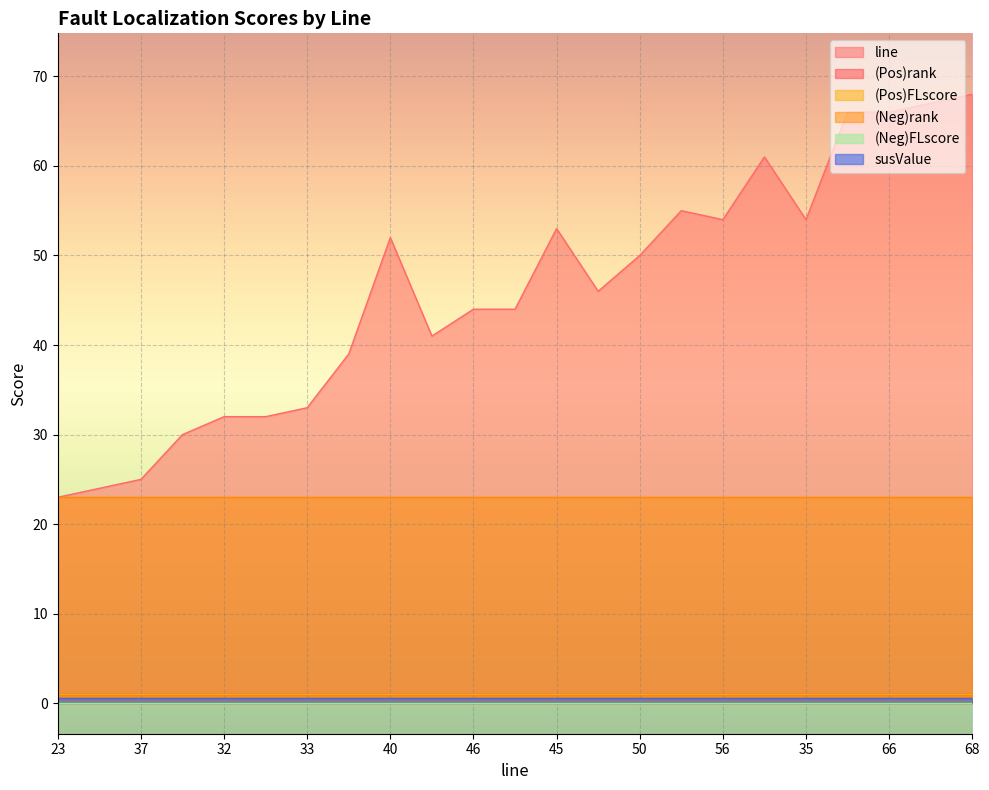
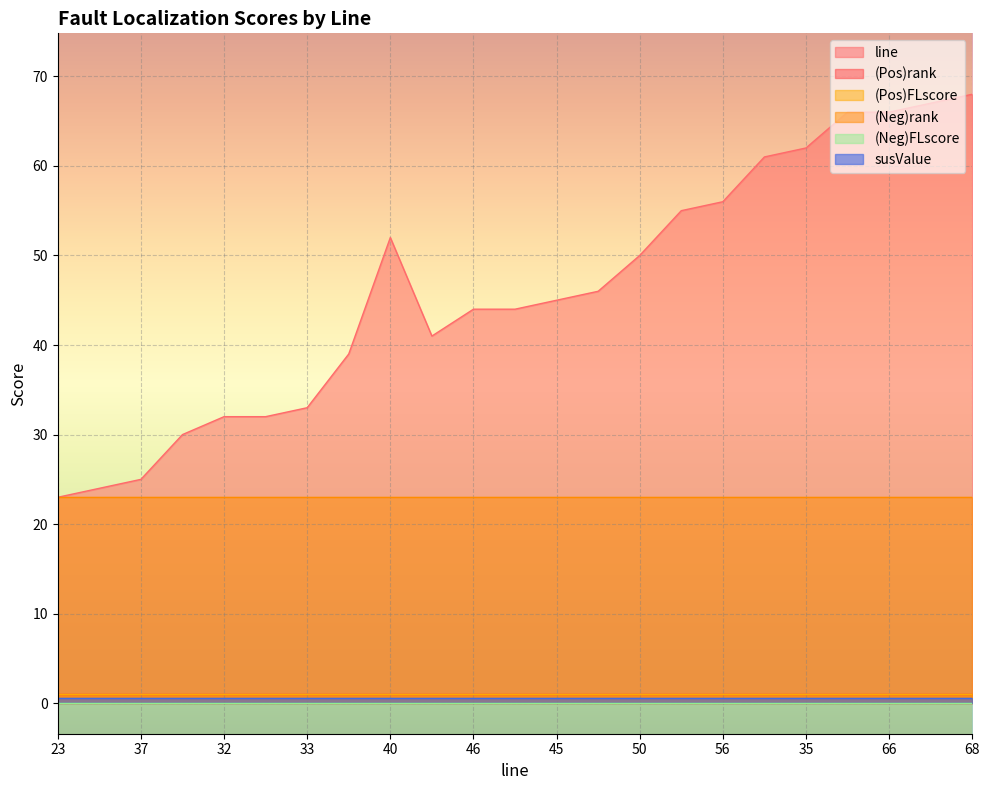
line, 45: 53 -> 45
line, 56: 54 -> 56
line, 35: 54 -> 62
